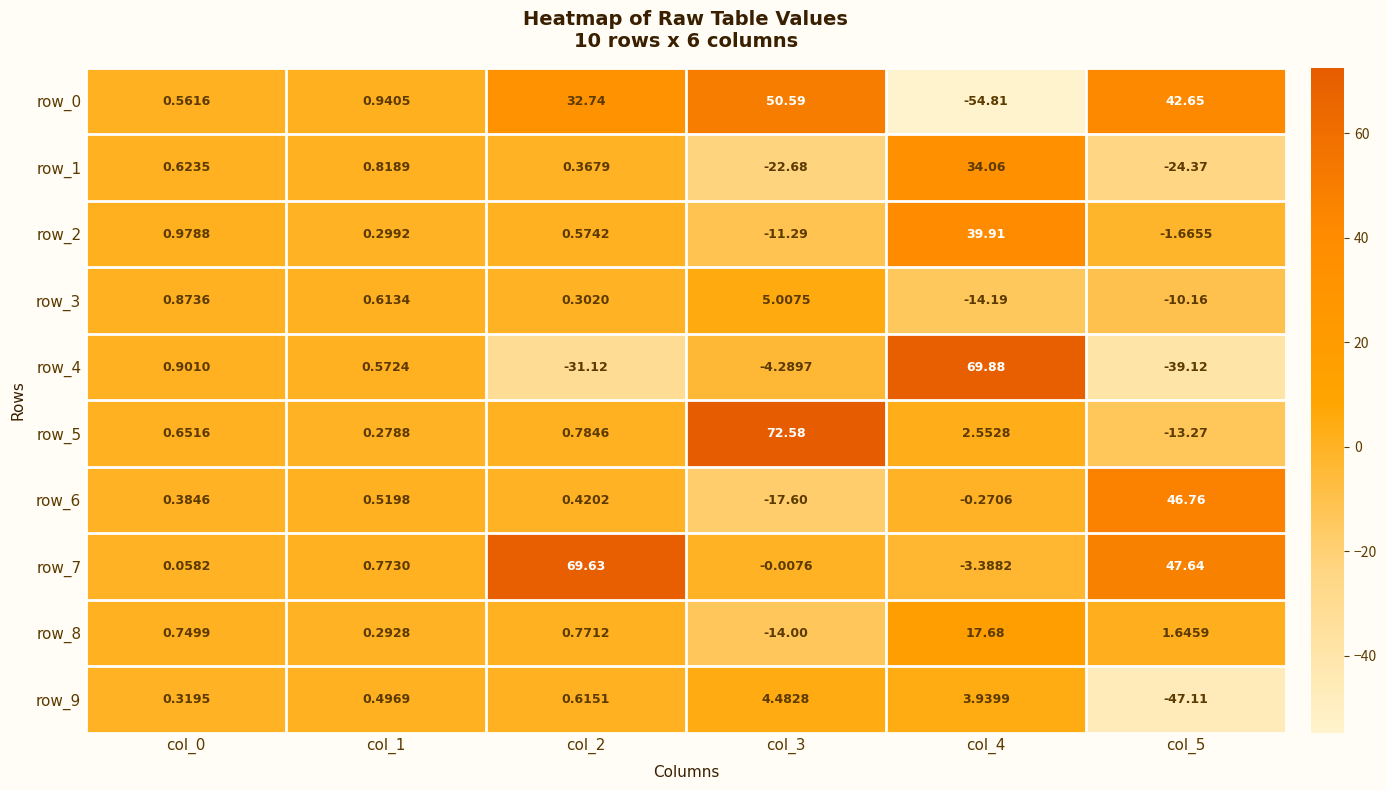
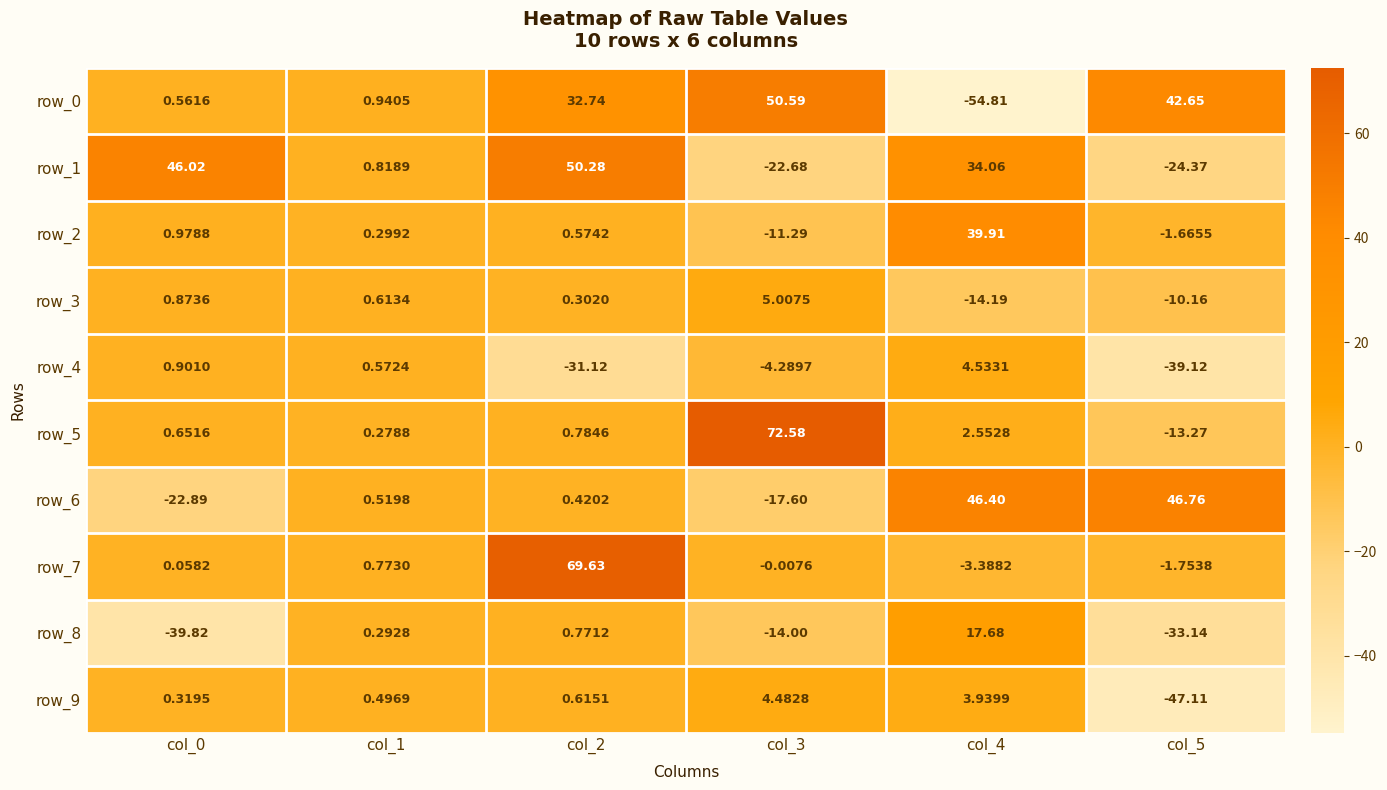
row_1, col_0: 0.6235 -> 46.02
row_1, col_2: 0.3679 -> 50.28
row_4, col_4: 69.88 -> 4.5331
row_6, col_0: 0.3846 -> -22.89
row_6, col_4: -0.2706 -> 46.40
row_7, col_5: 47.64 -> -1.7538
row_8, col_0: 0.7499 -> -39.82
row_8, col_5: 1.6459 -> -33.14
